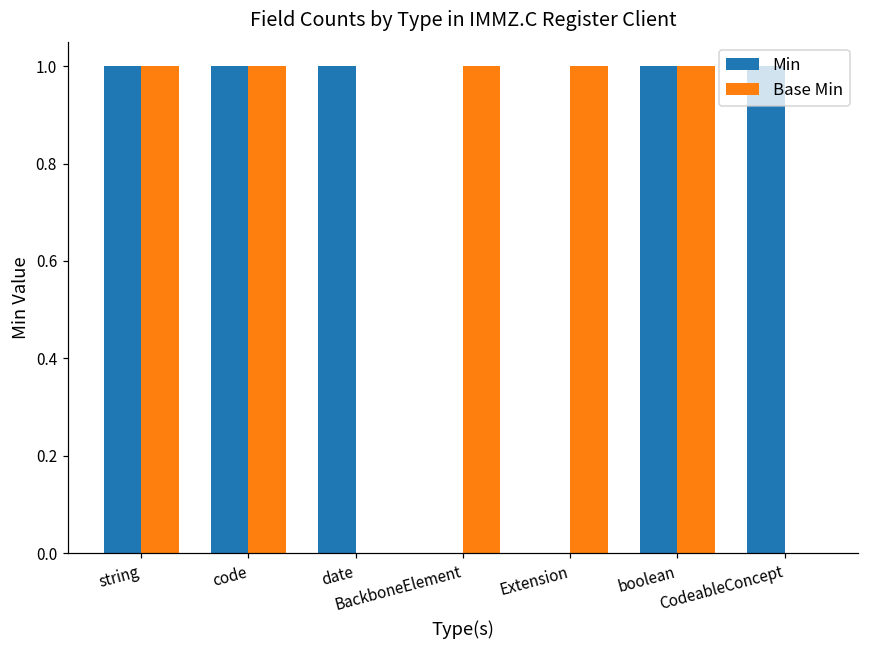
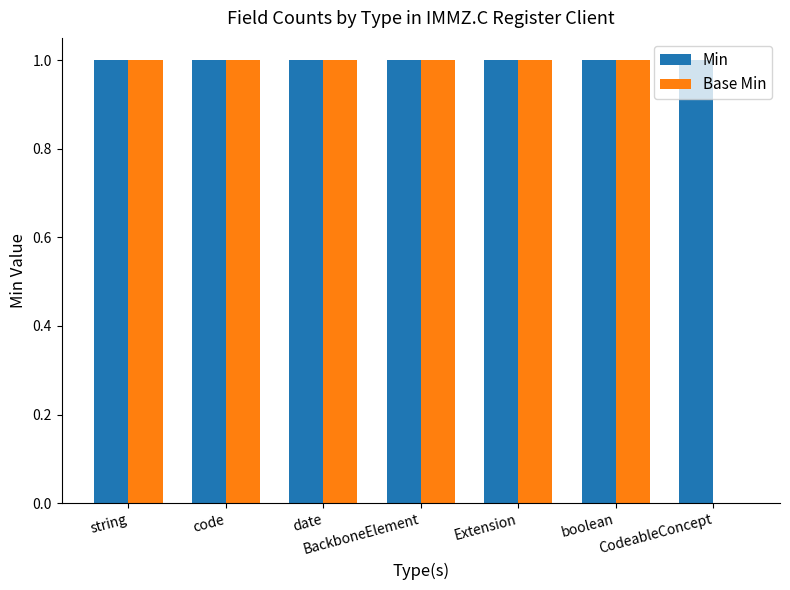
Base Min, date: 0 -> 1
Min, BackboneElement: 0 -> 1
Min, Extension: 0 -> 1
